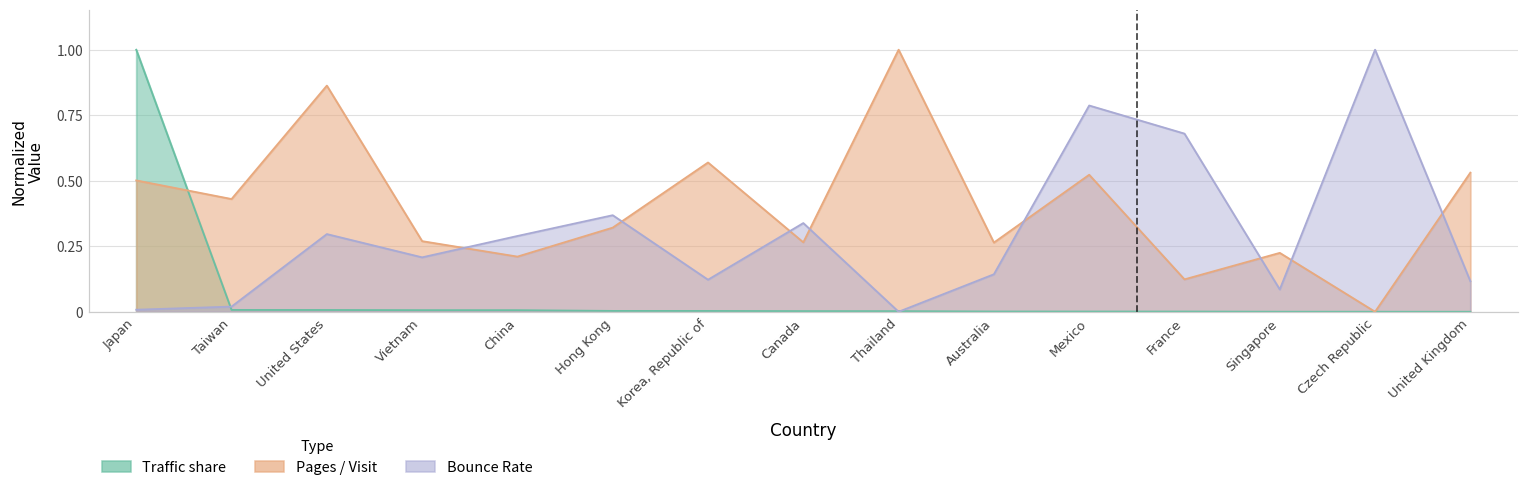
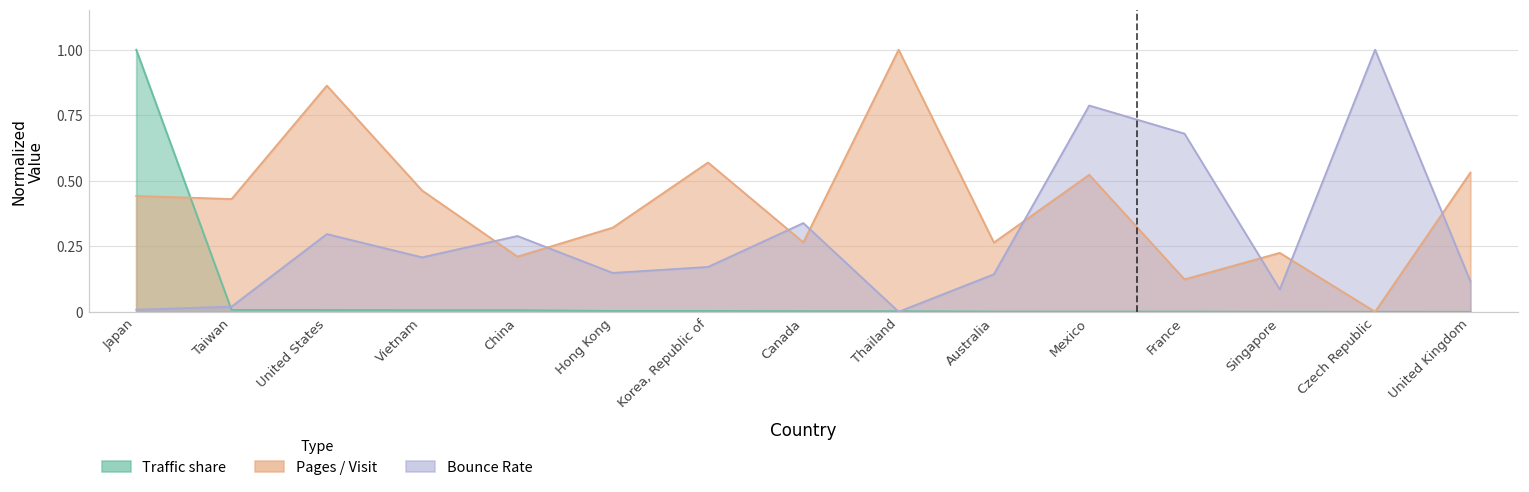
Pages / Visit, Japan: 0.50 -> 0.44
Pages / Visit, Vietnam: 0.27 -> 0.46
Bounce Rate, Hong Kong: 0.37 -> 0.15
Bounce Rate, Korea, Republic of: 0.12 -> 0.17
